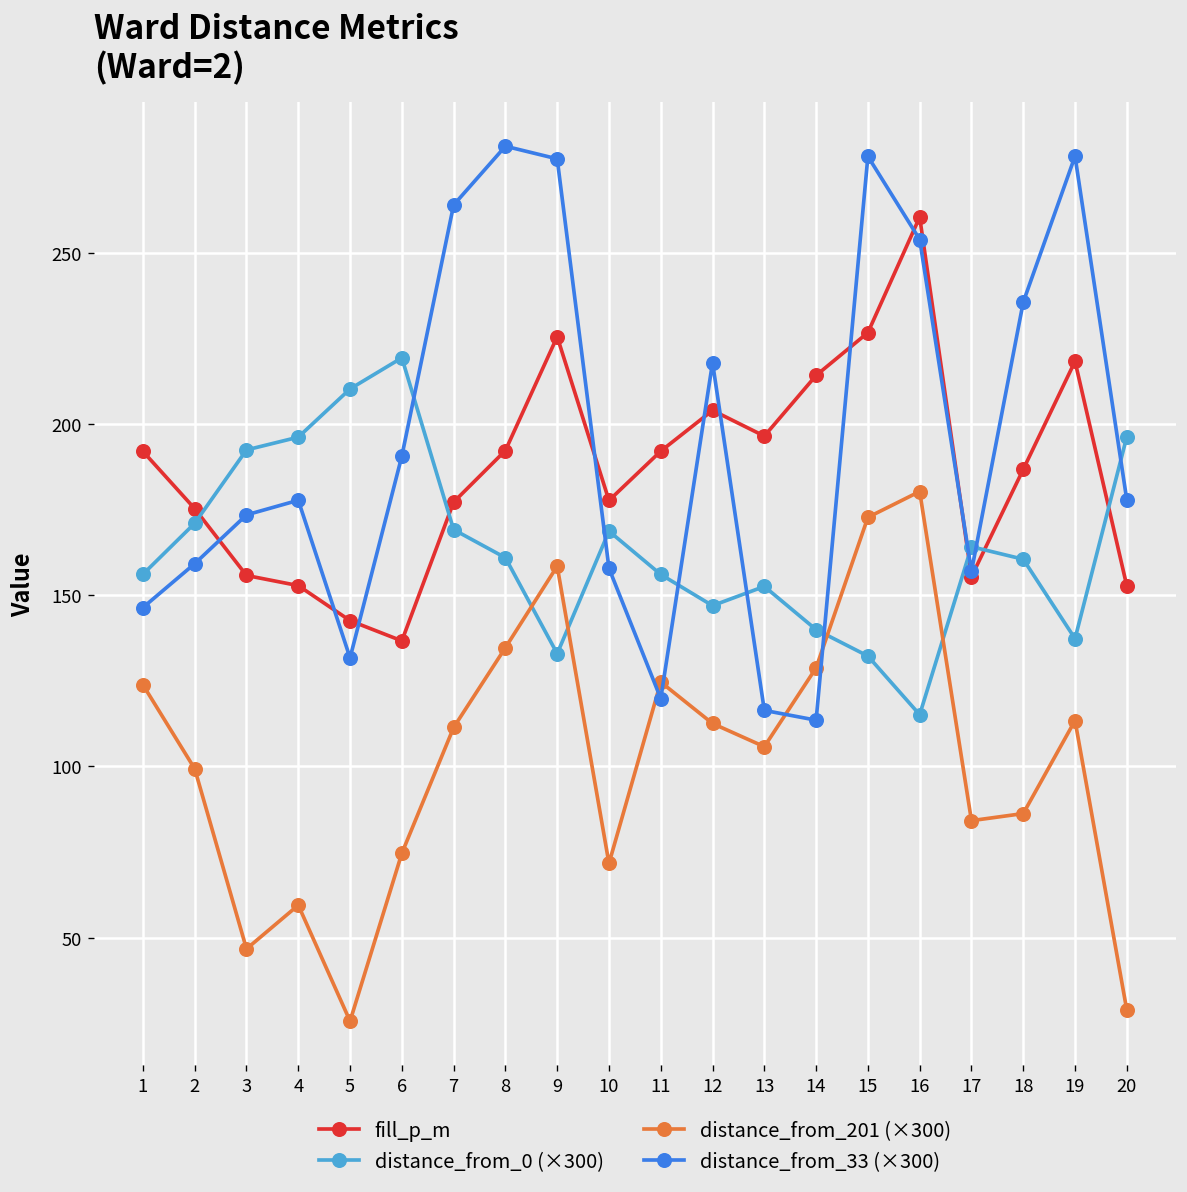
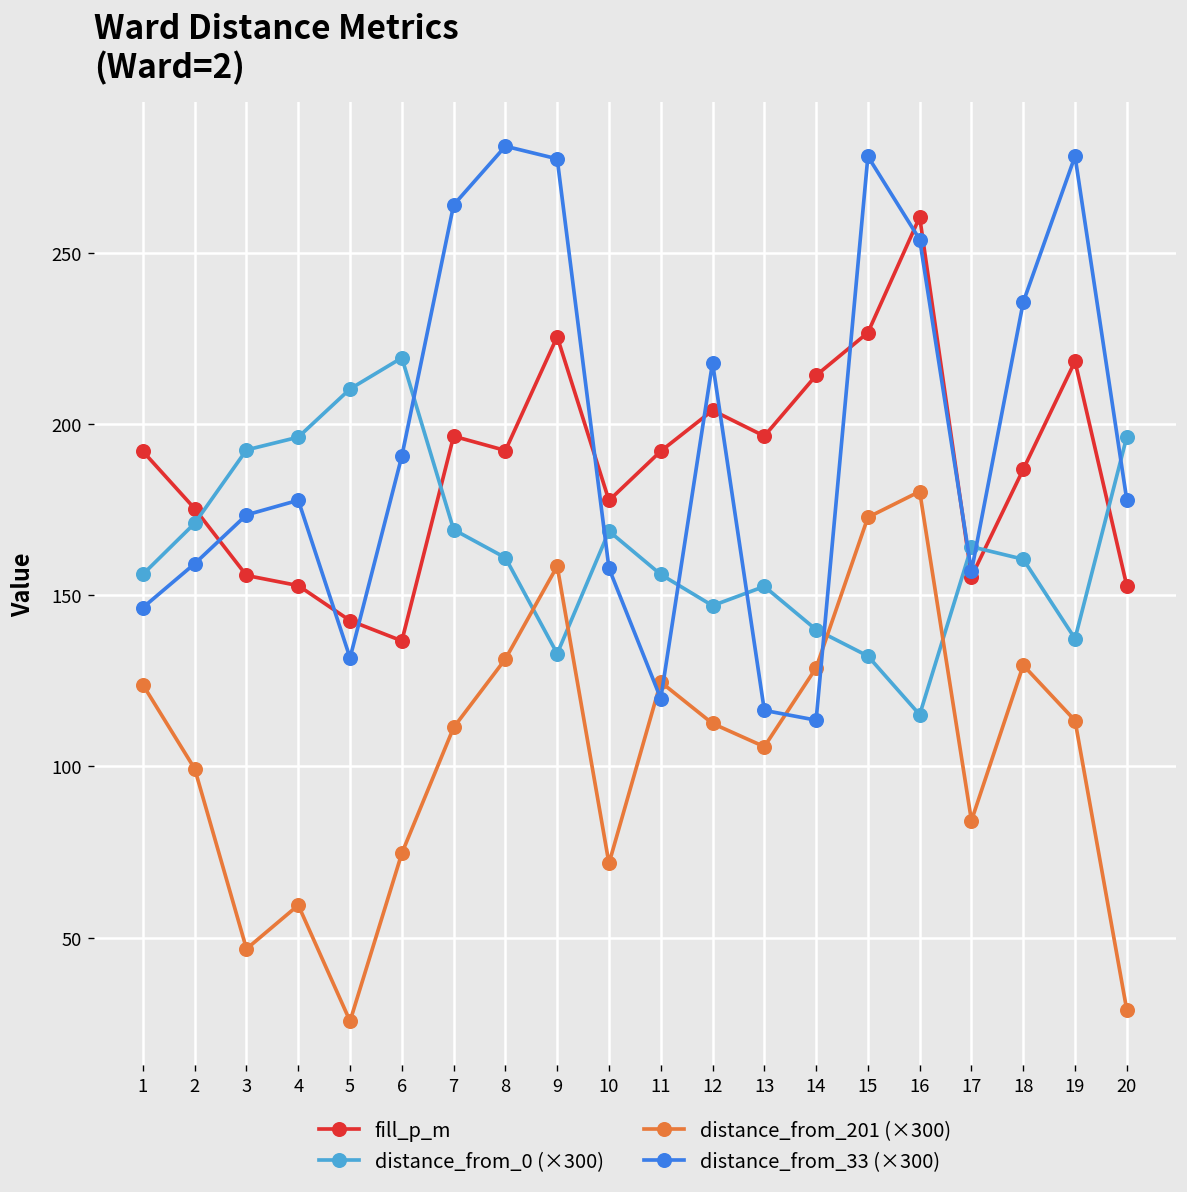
fill_p_m, 7: 177 -> 197
distance_from_201 (×300), 8: 135 -> 131
distance_from_201 (×300), 18: 86 -> 130
